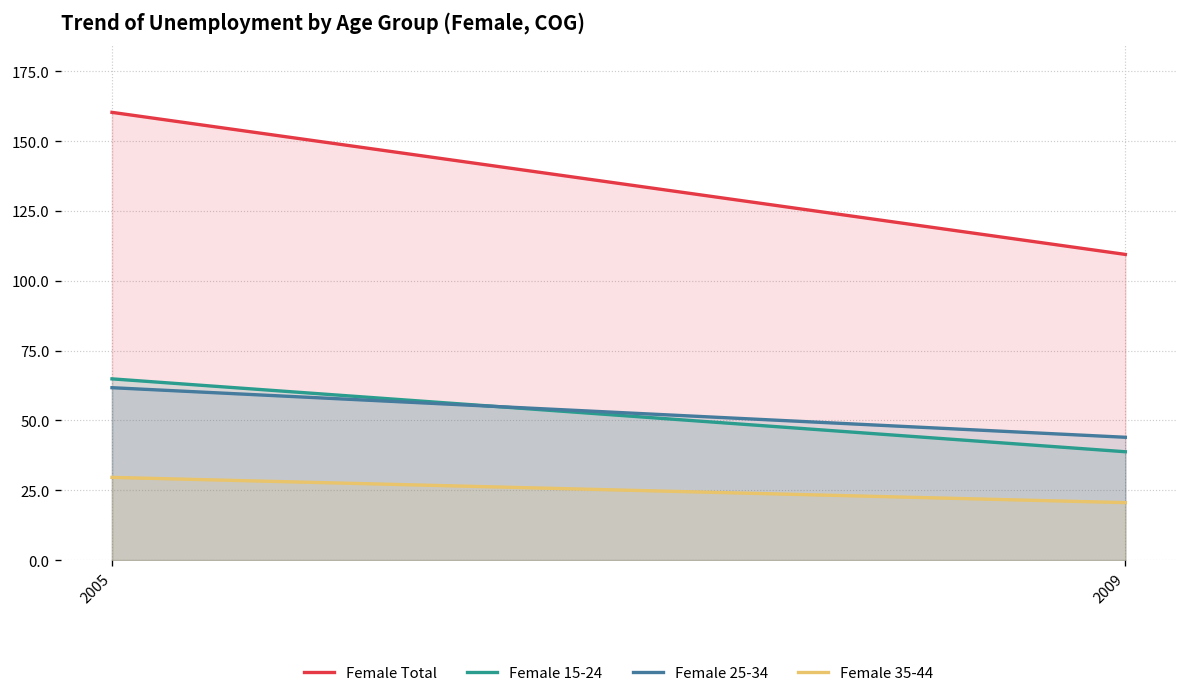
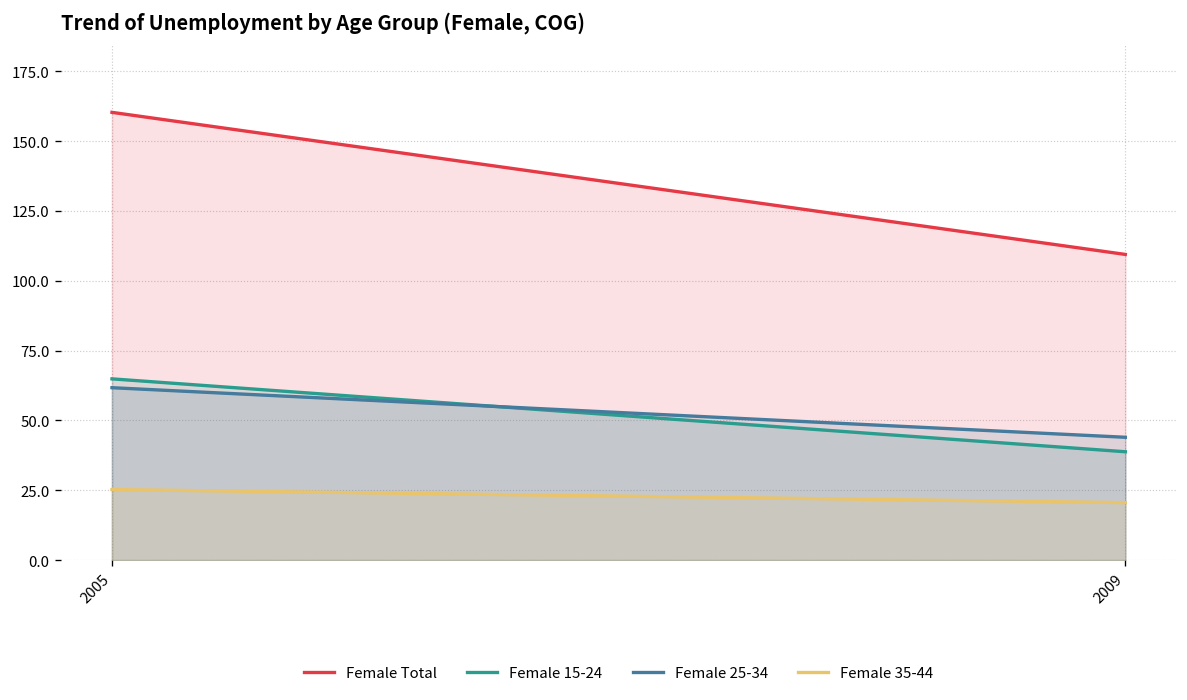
Female 35-44, 2005: 30 -> 25
